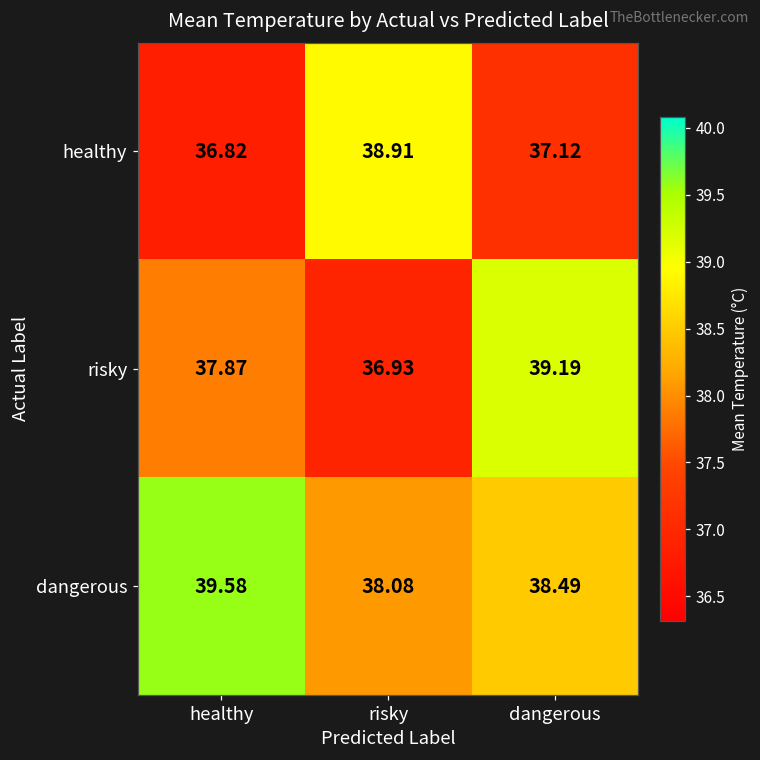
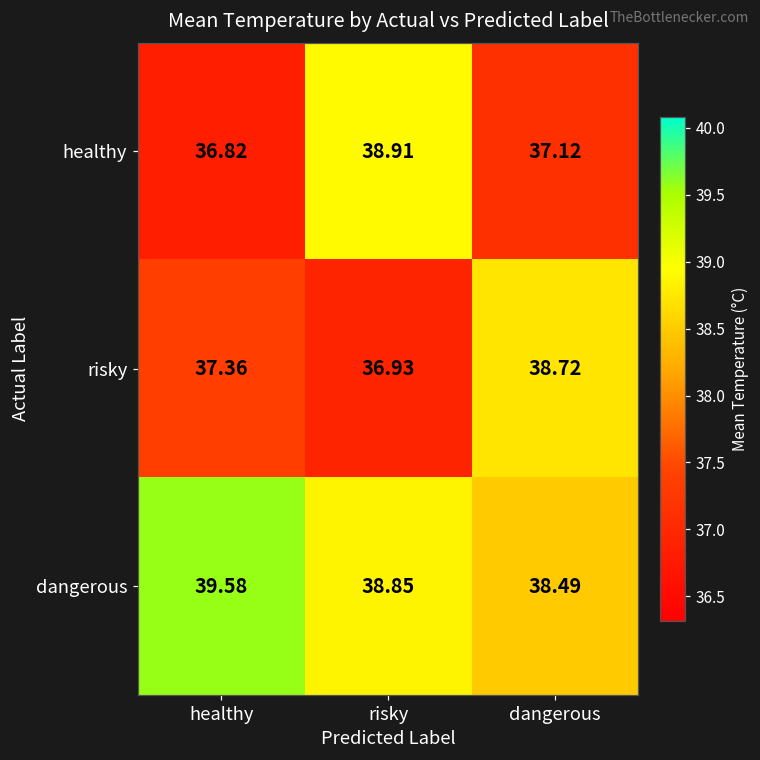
risky, healthy: 37.87 -> 37.36
risky, dangerous: 39.19 -> 38.72
dangerous, risky: 38.08 -> 38.85
